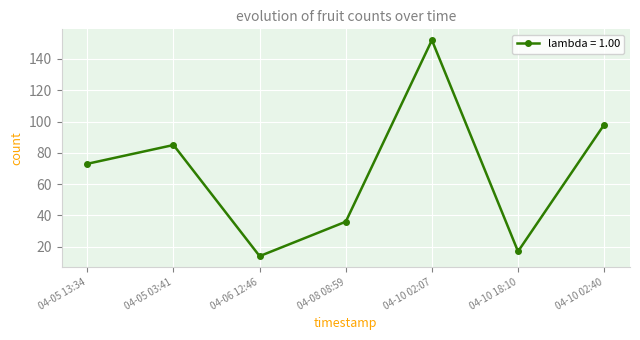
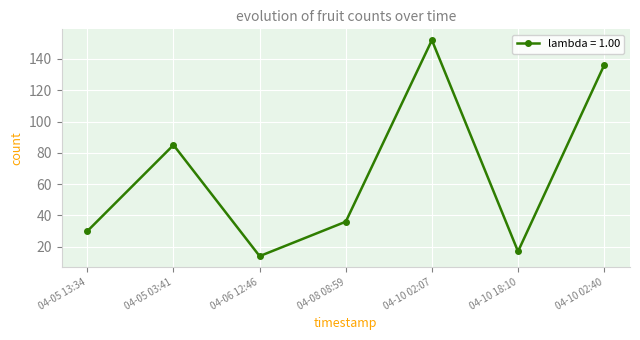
04-05 13:34: 73 -> 30
04-10 02:40: 98 -> 136
